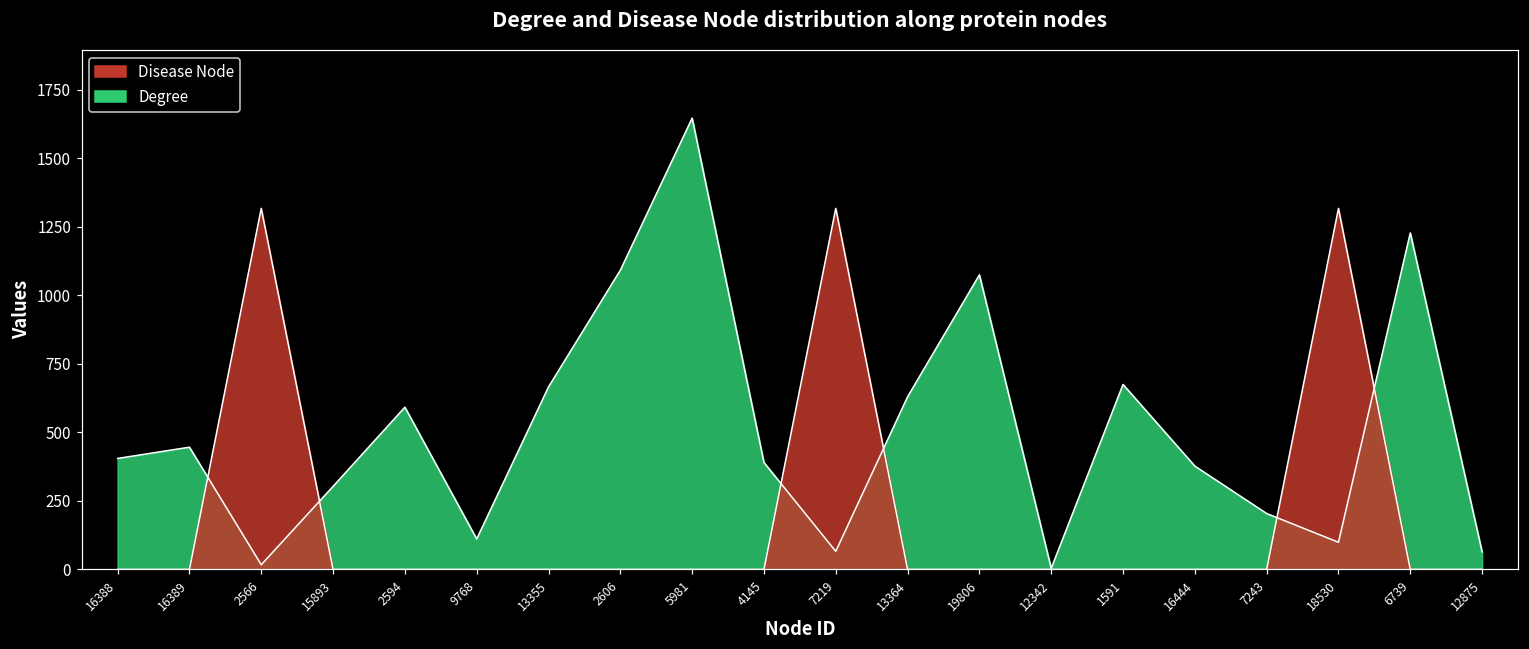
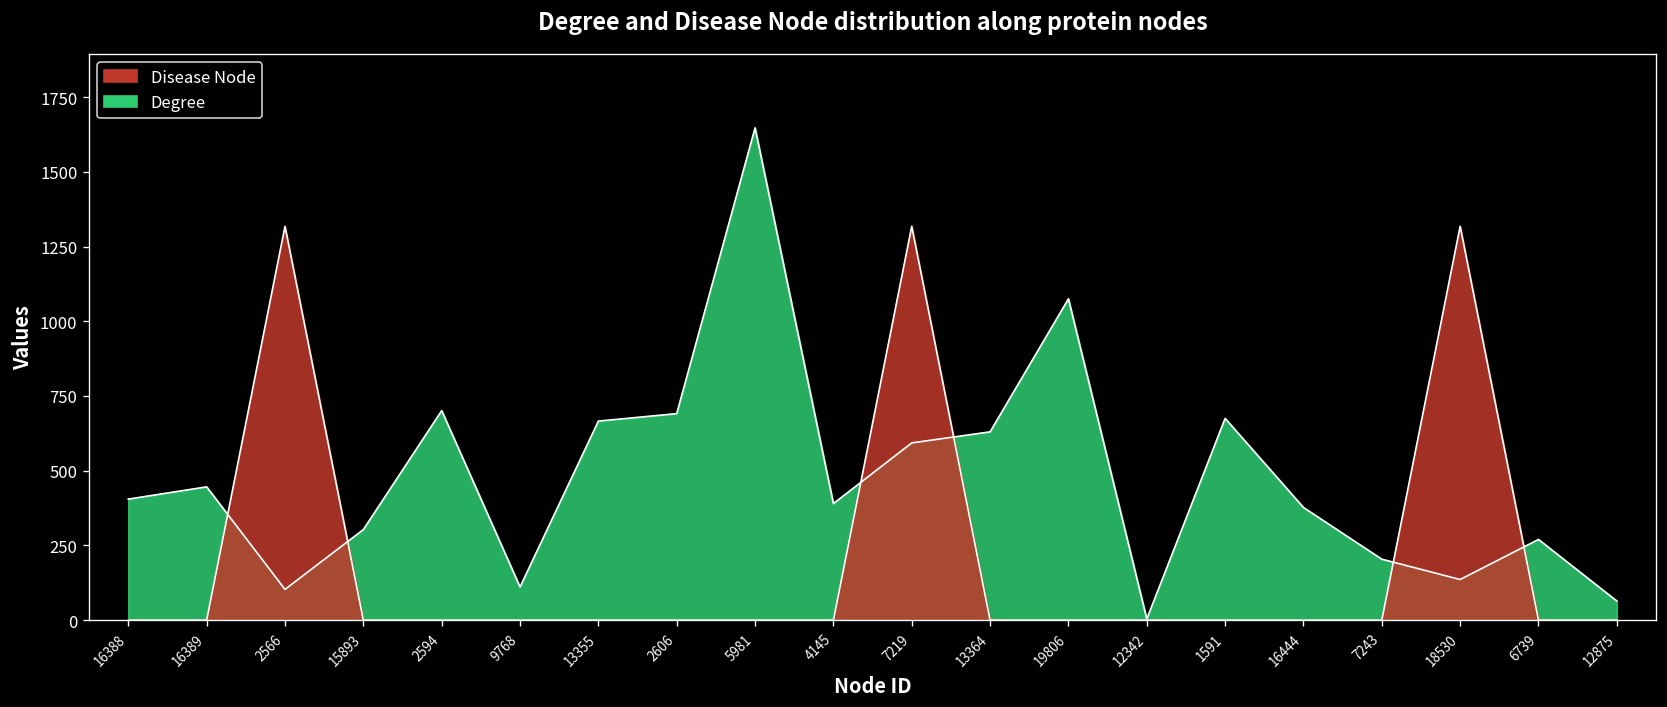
Degree, 2566: 20 -> 100
Degree, 2594: 590 -> 700
Degree, 2606: 1090 -> 690
Degree, 7219: 70 -> 590
Degree, 18530: 100 -> 140
Degree, 6739: 1230 -> 270
